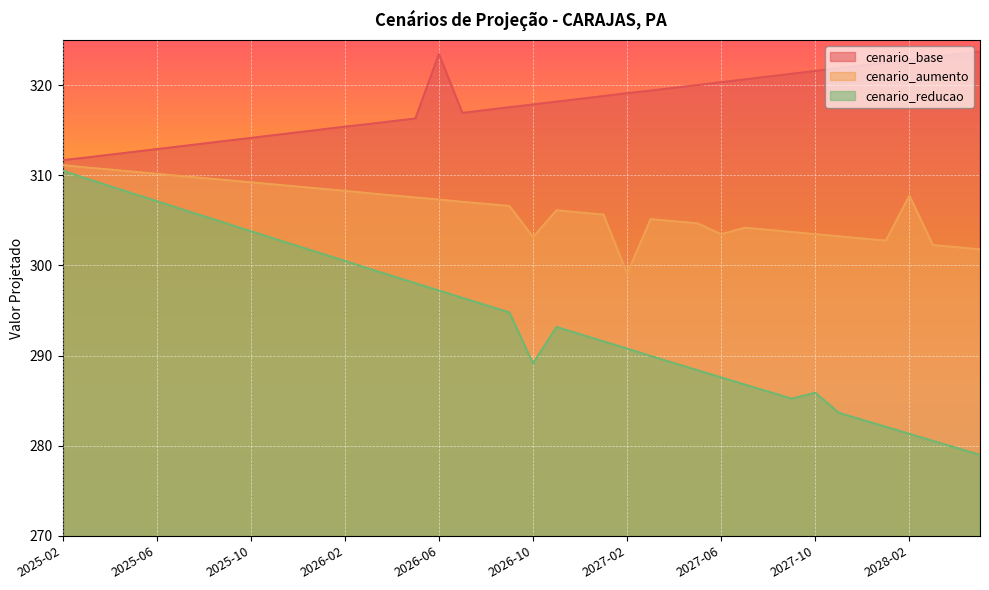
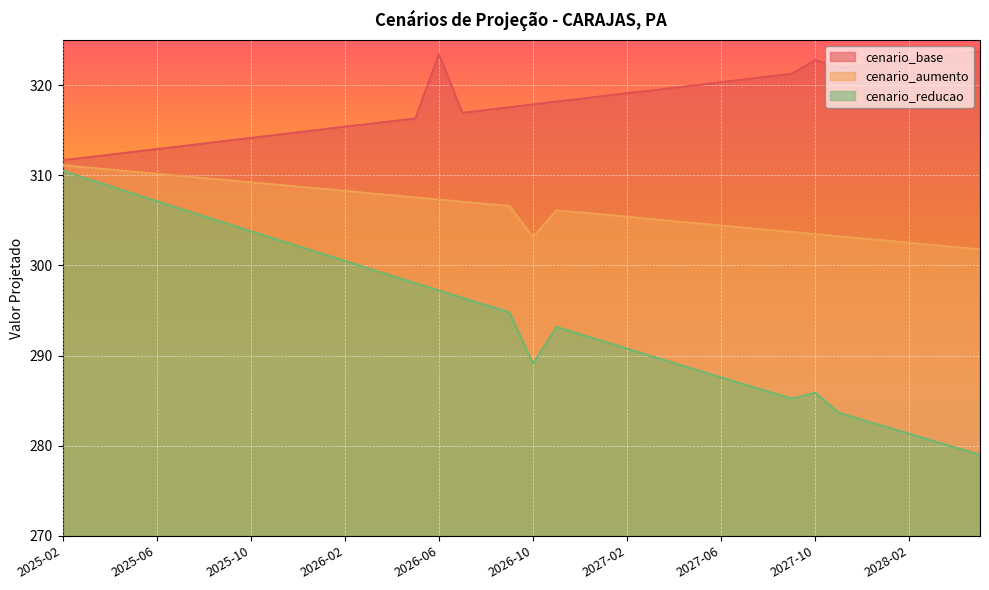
cenario_aumento, 2027-02: 299 -> 305
cenario_aumento, 2027-06: 303 -> 304
cenario_base, 2027-10: 322 -> 323
cenario_aumento, 2028-02: 308 -> 303
